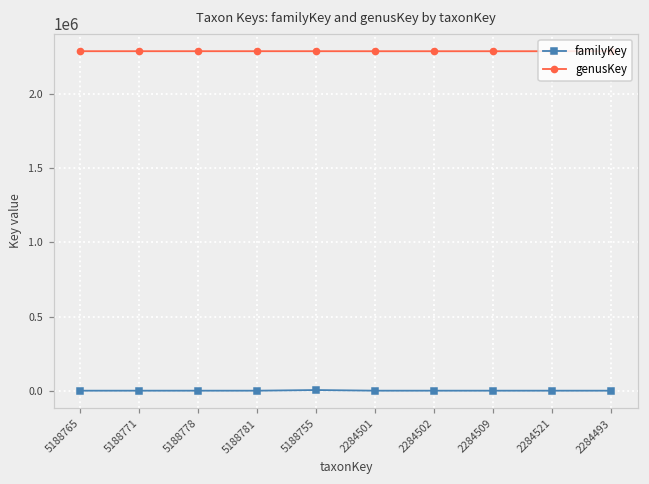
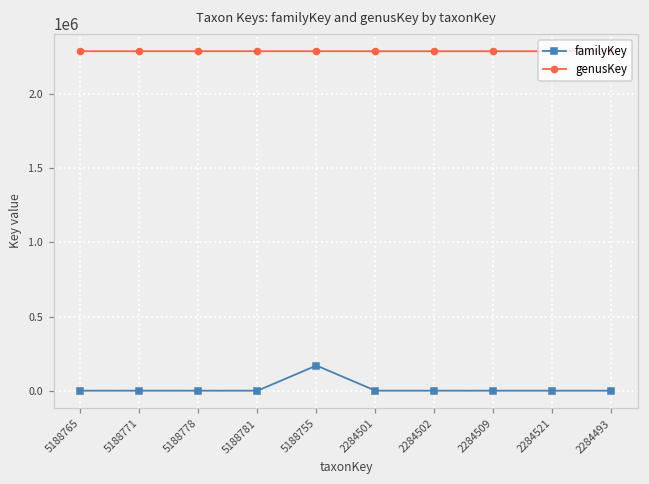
familyKey, 5188755: 10000 -> 170000
